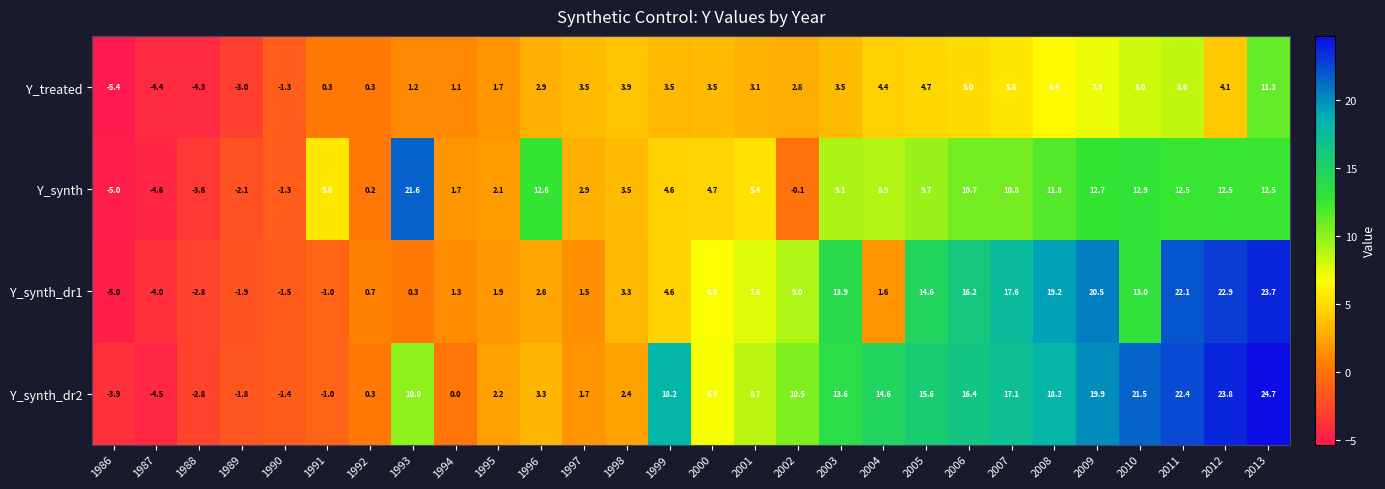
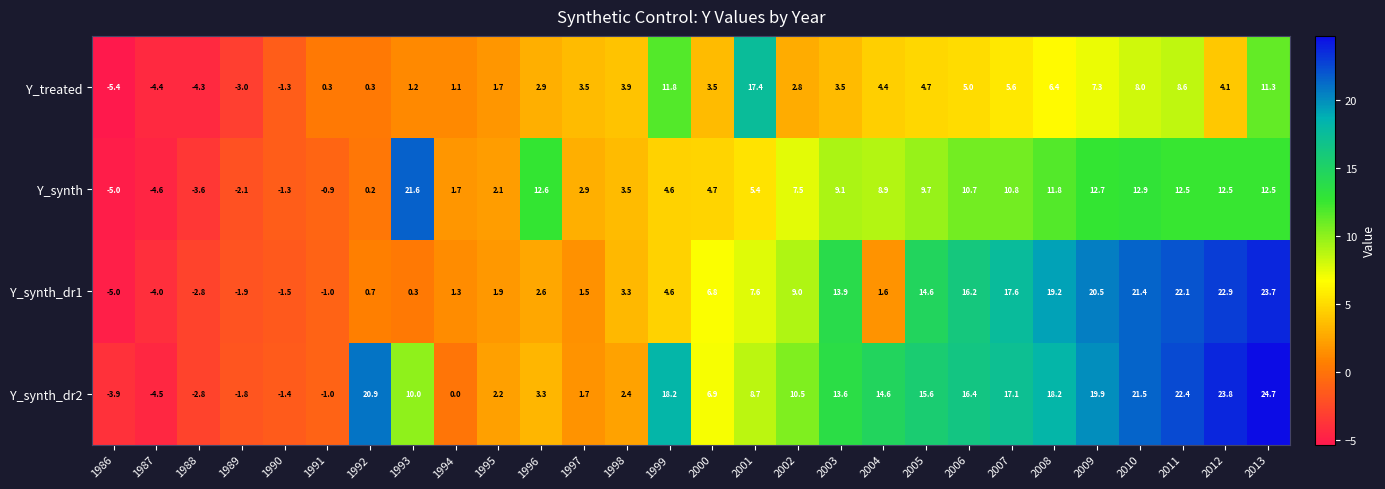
Y_treated, 1999: 3.5 -> 11.8
Y_treated, 2001: 3.1 -> 17.4
Y_synth, 1991: 5.6 -> -0.9
Y_synth, 2002: -0.1 -> 7.5
Y_synth_dr1, 2010: 13.0 -> 21.4
Y_synth_dr2, 1992: 0.3 -> 20.9
